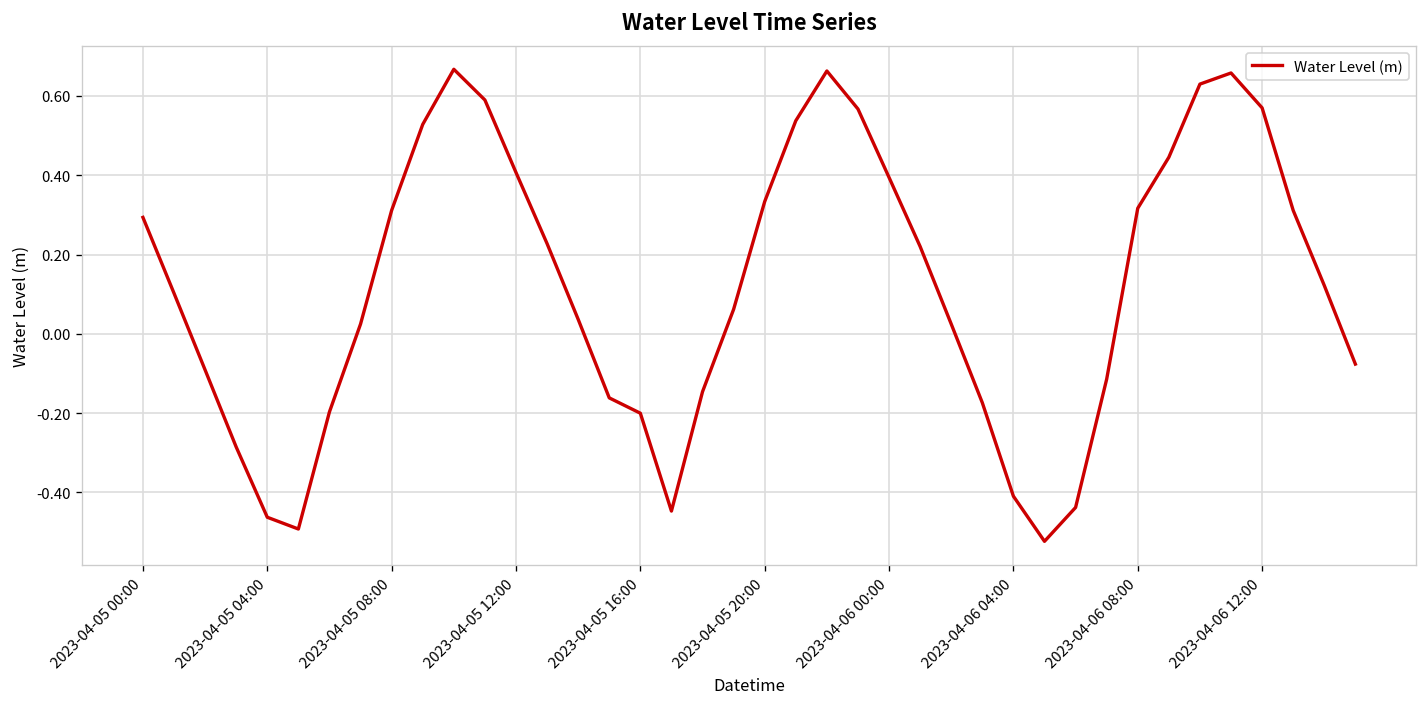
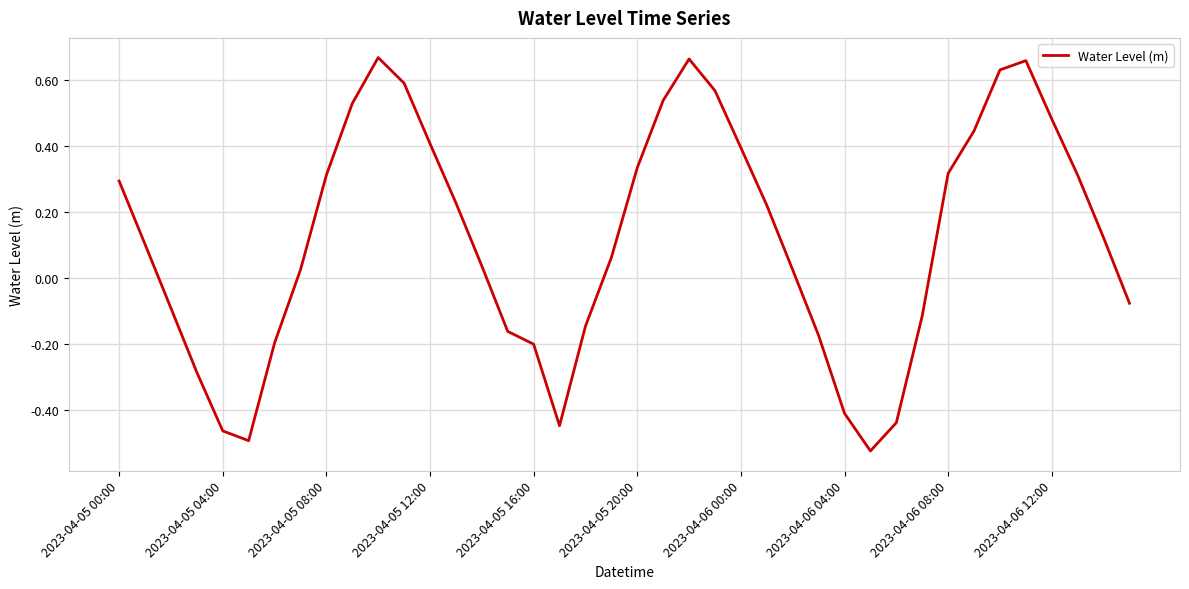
2023-04-06 12:00: 0.57 -> 0.48
